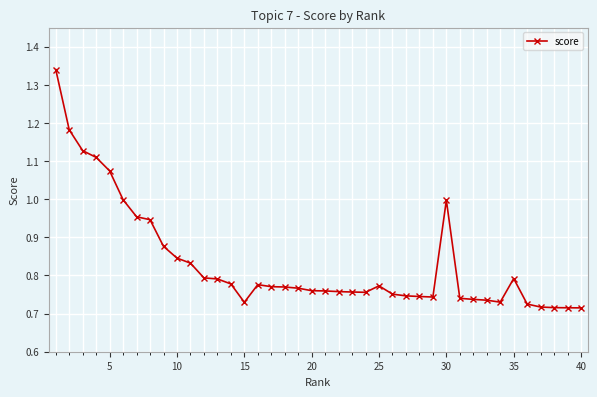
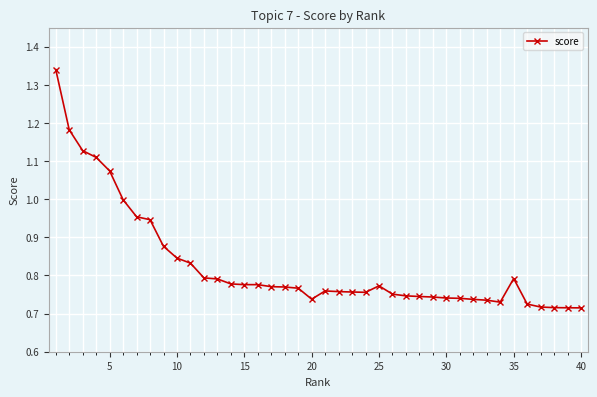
15: 0.73 -> 0.78
20: 0.76 -> 0.74
30: 1.00 -> 0.74
